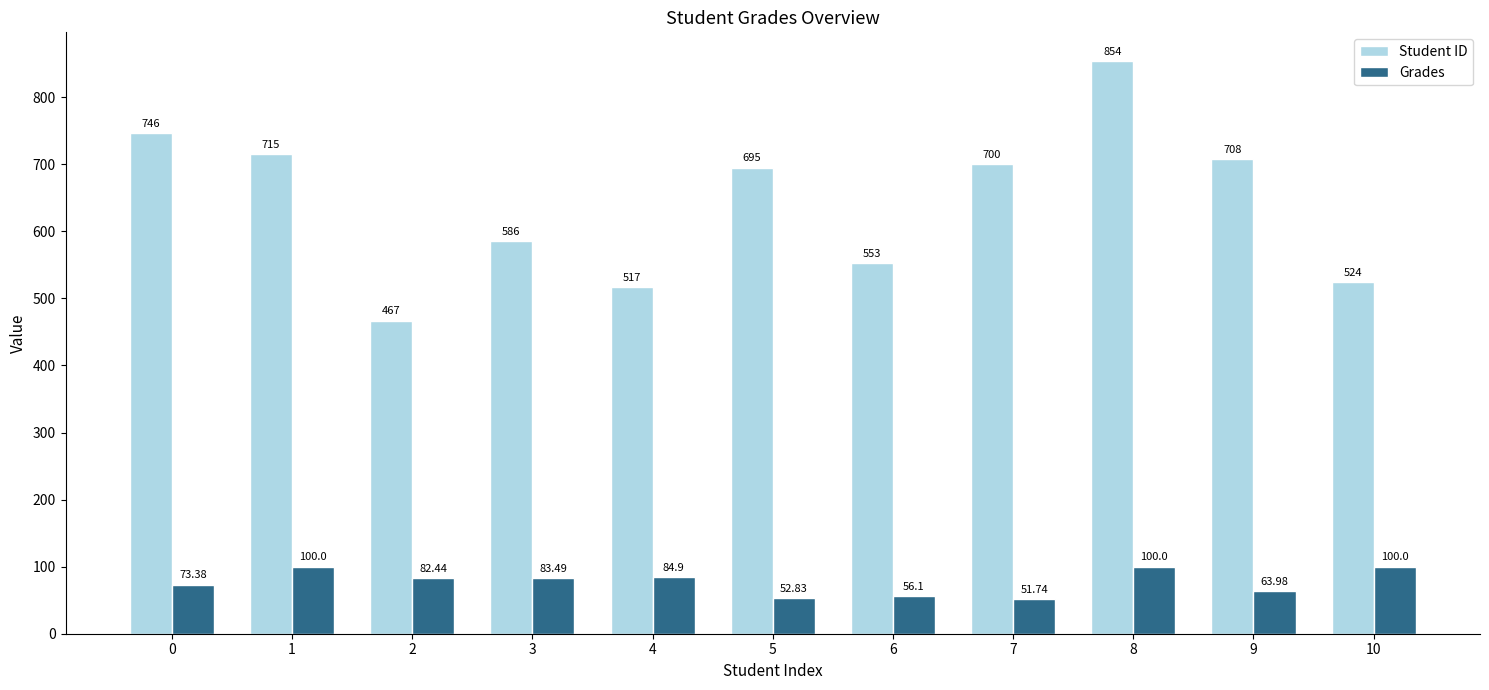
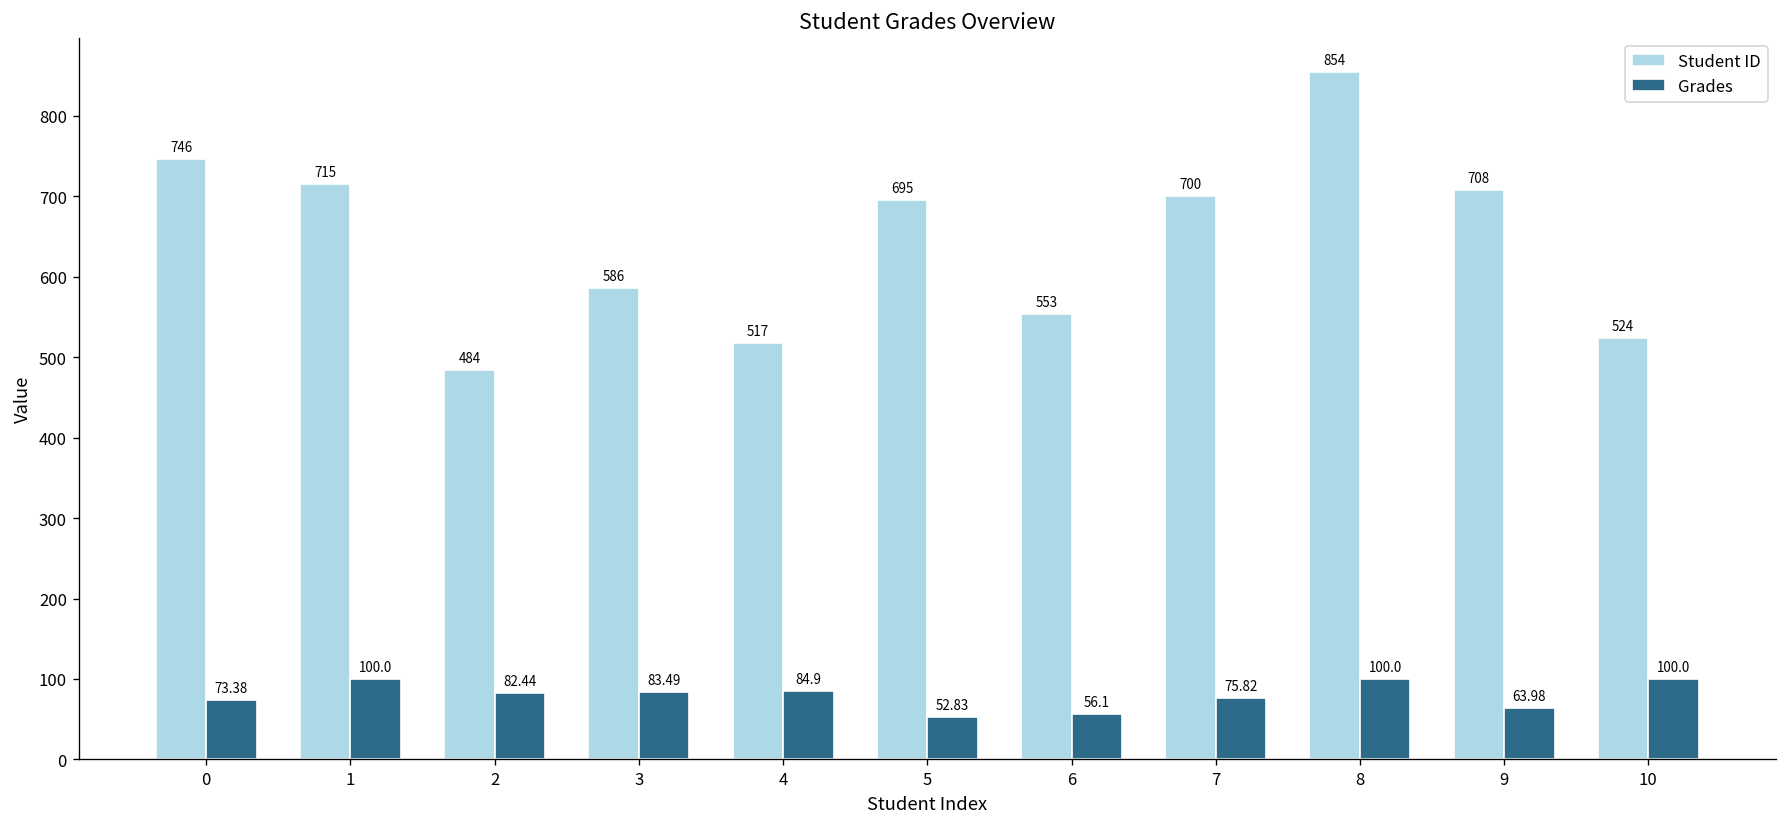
Student ID, 2: 467 -> 484
Grades, 7: 51.74 -> 75.82
